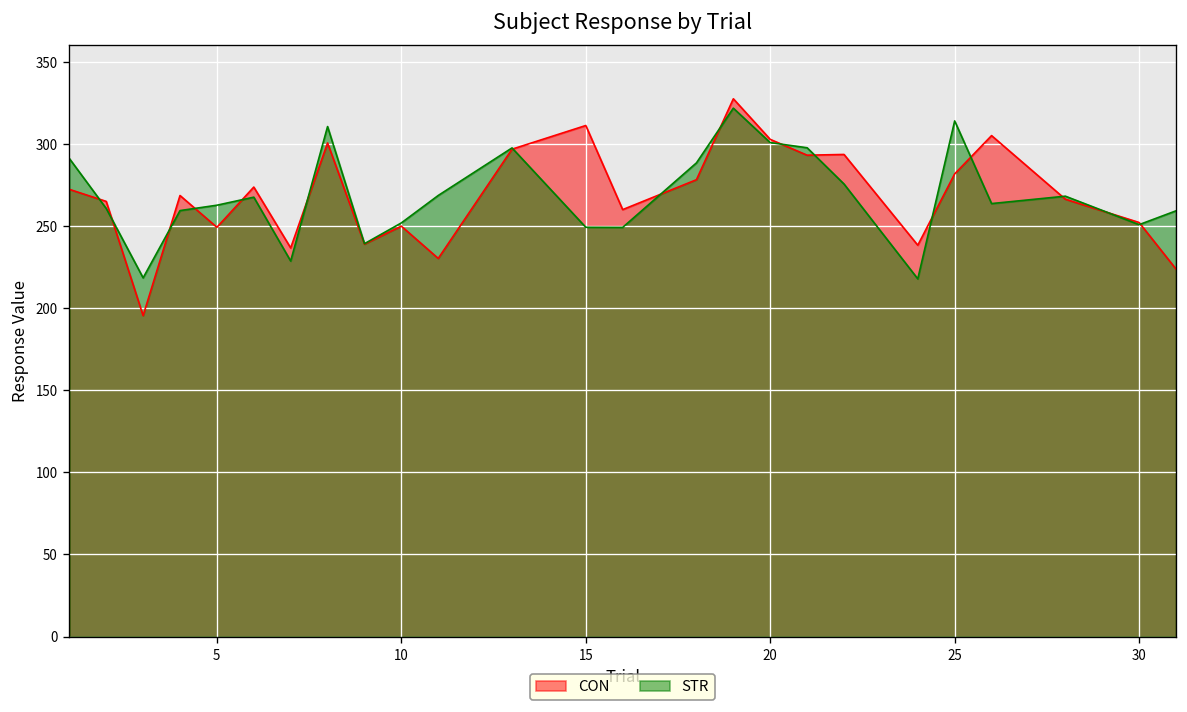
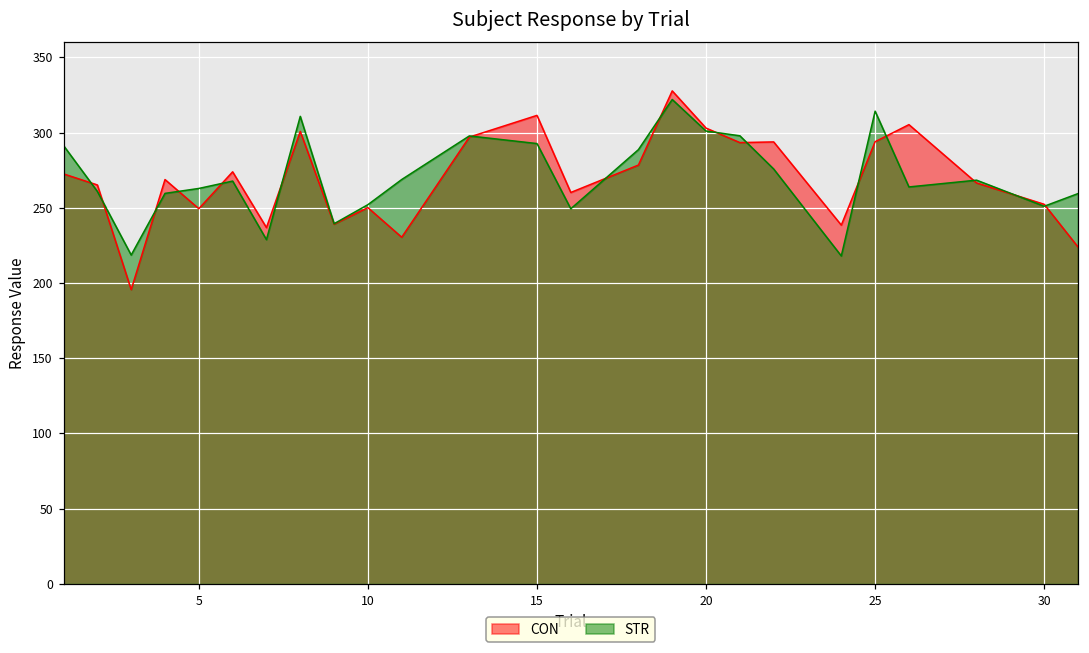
STR, 15: 249 -> 293
CON, 25: 282 -> 294
